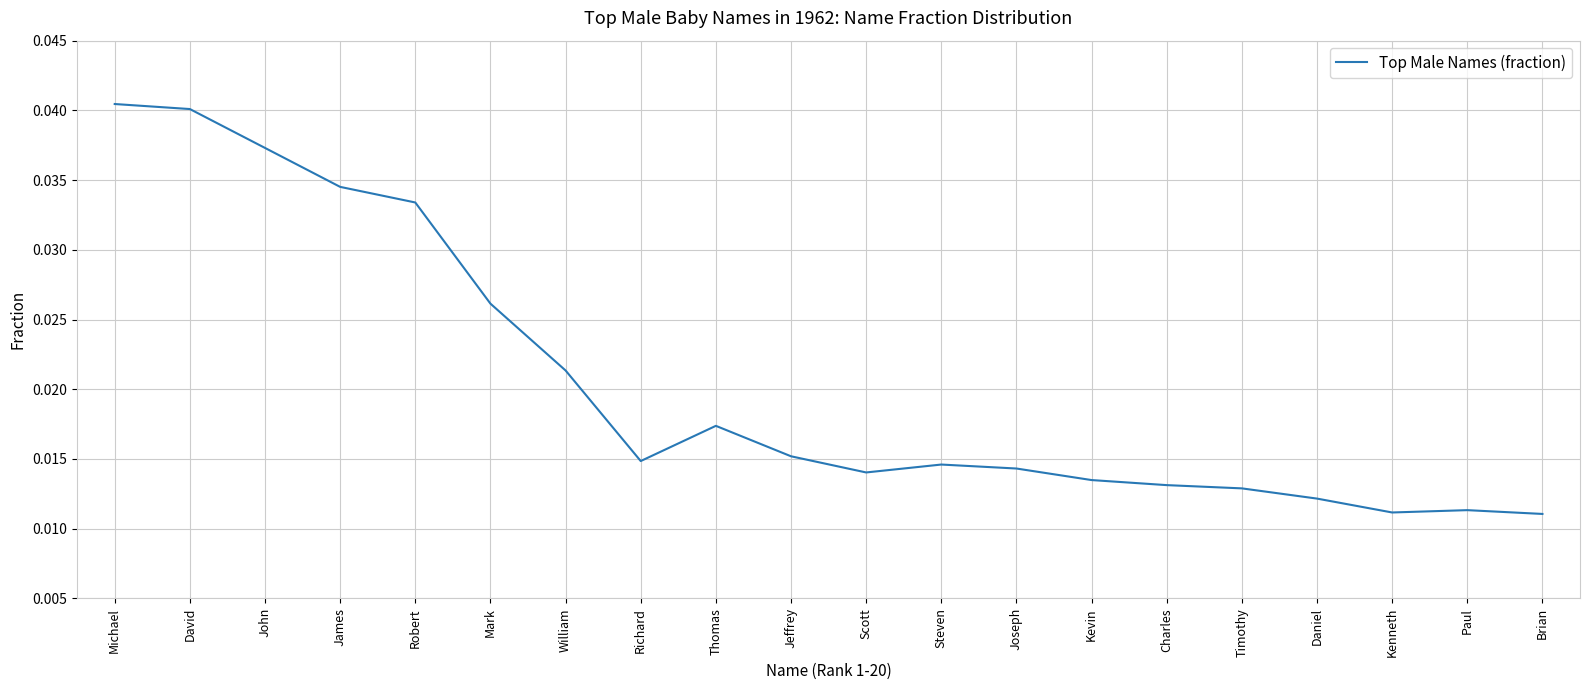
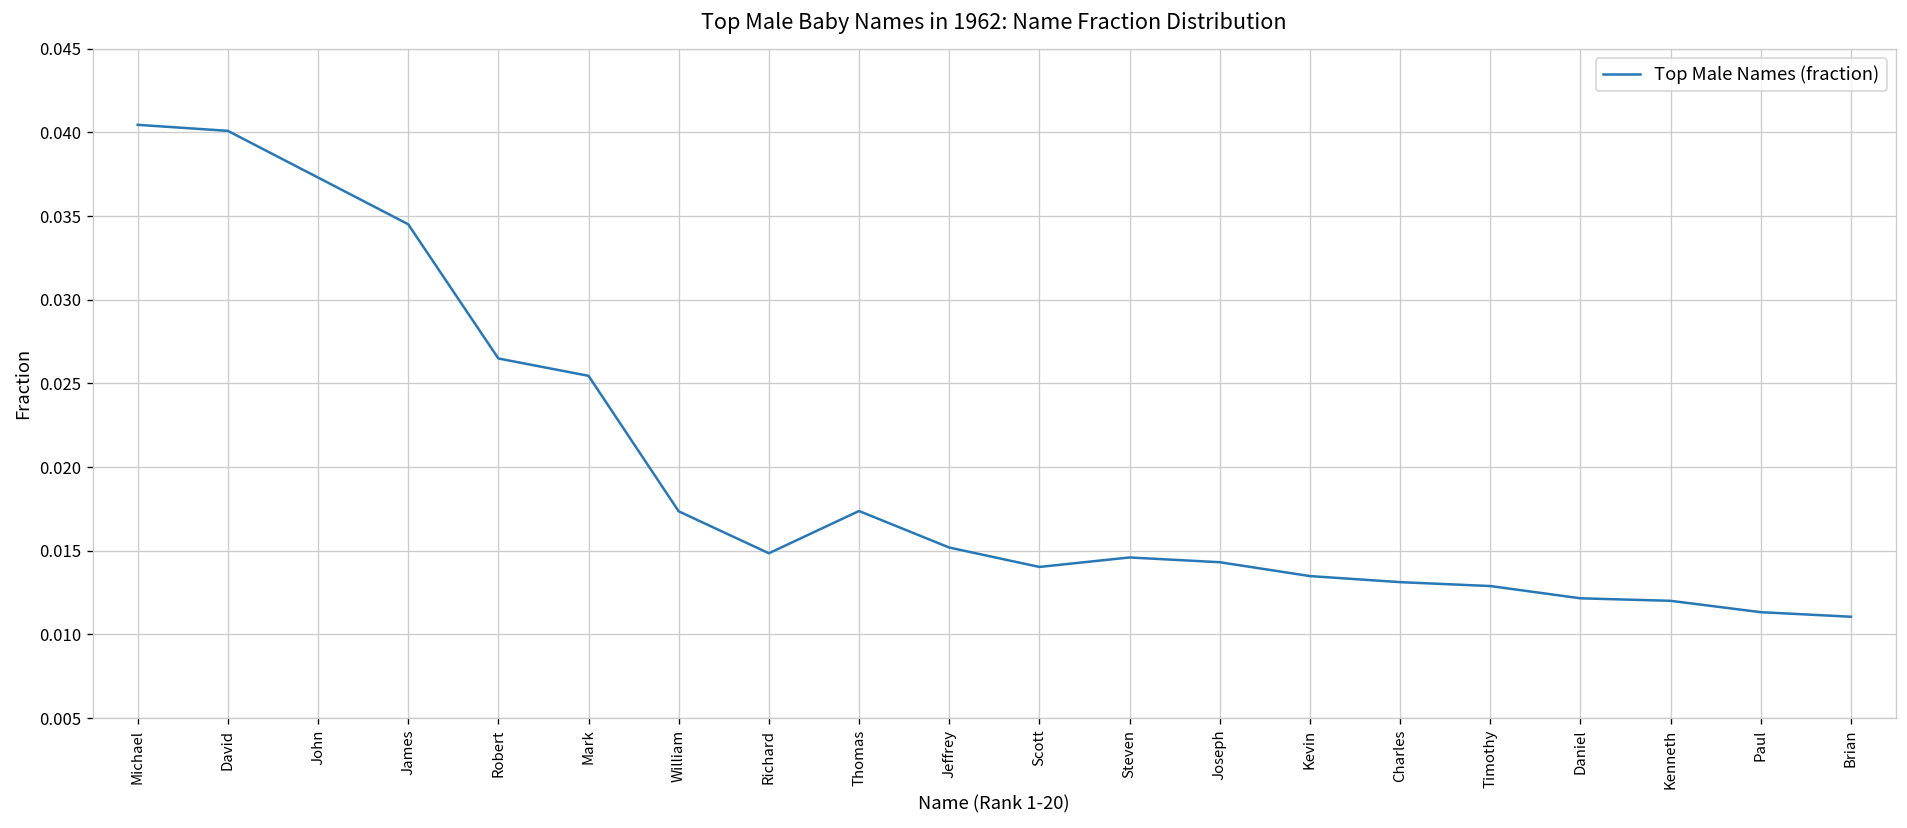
Robert: 0.0334 -> 0.0265
Mark: 0.0261 -> 0.0255
William: 0.0213 -> 0.0174
Kenneth: 0.0112 -> 0.0120
